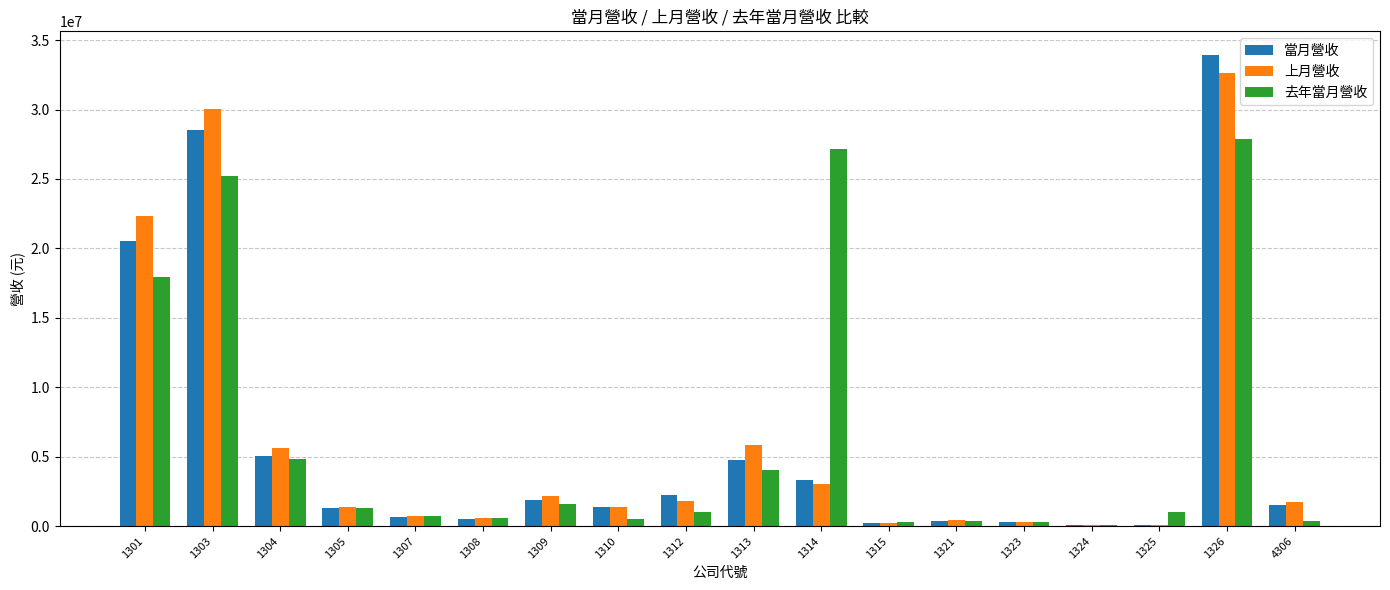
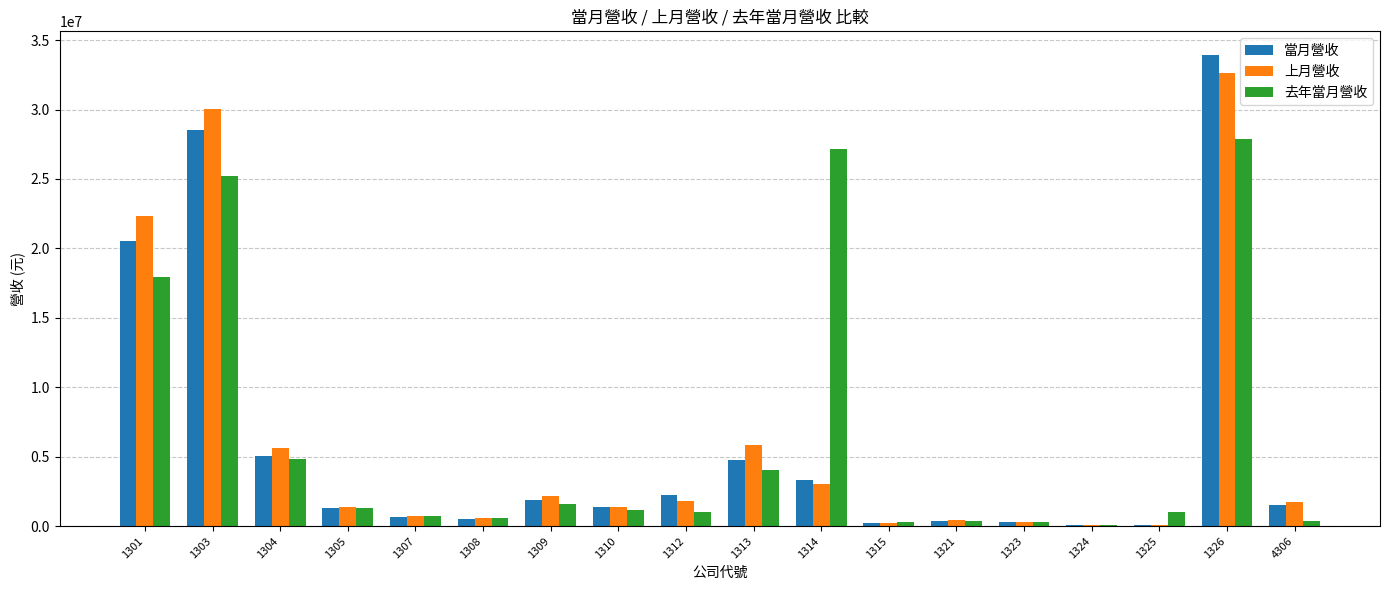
去年當月營收, 1310: 500000 -> 1200000
